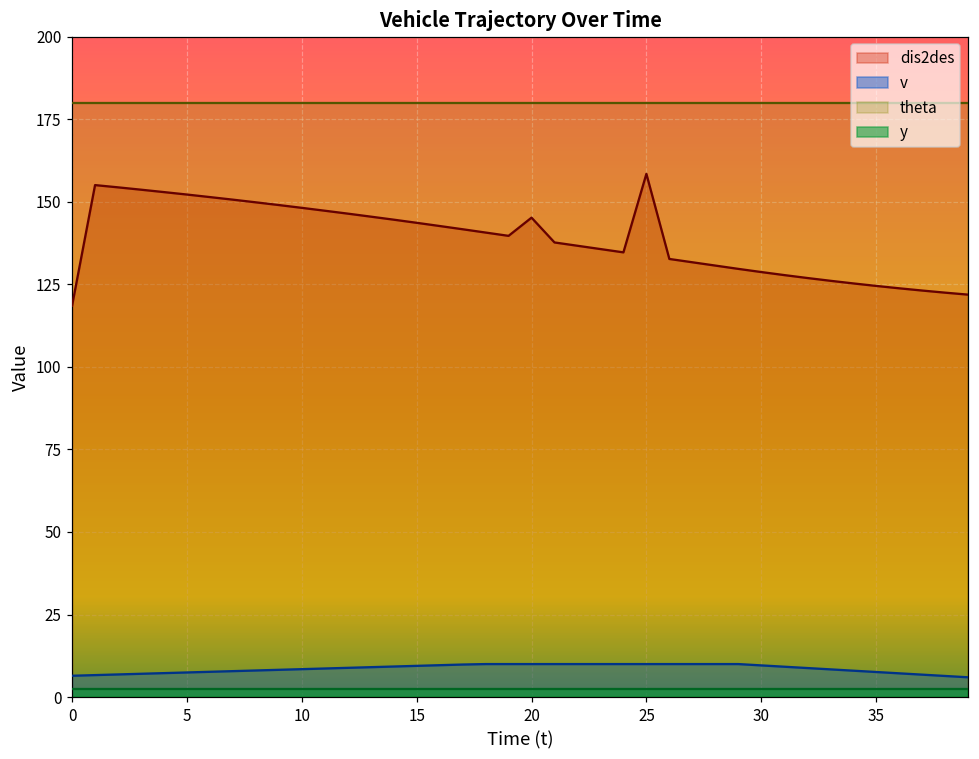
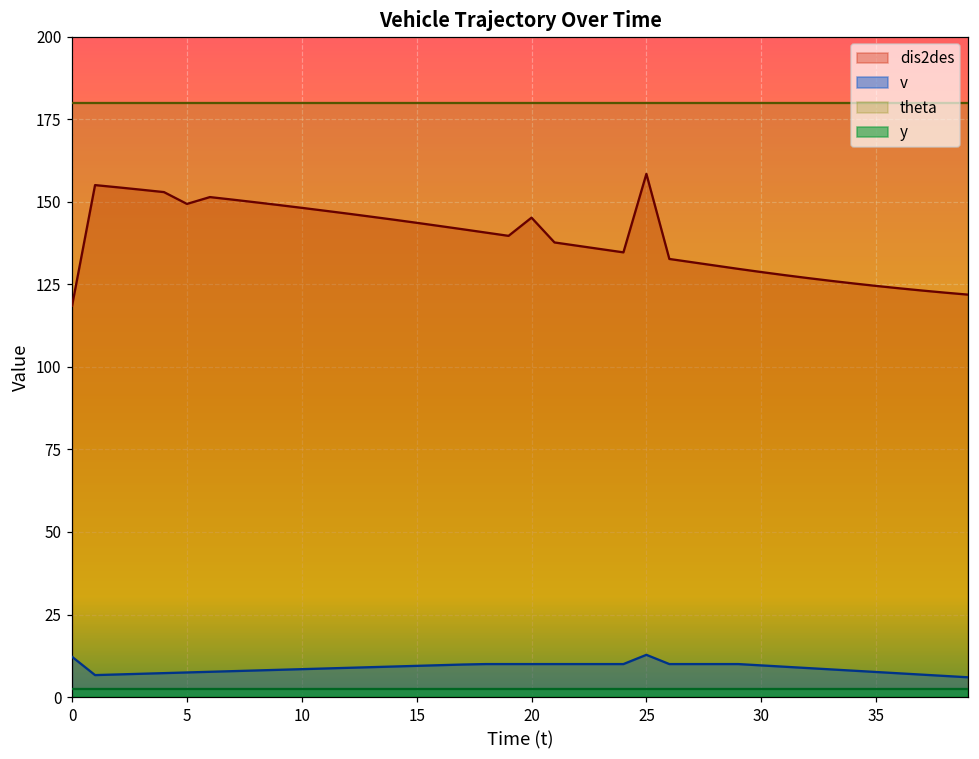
v, 0: 6 -> 12
dis2des, 5: 152 -> 149
v, 25: 10 -> 13
